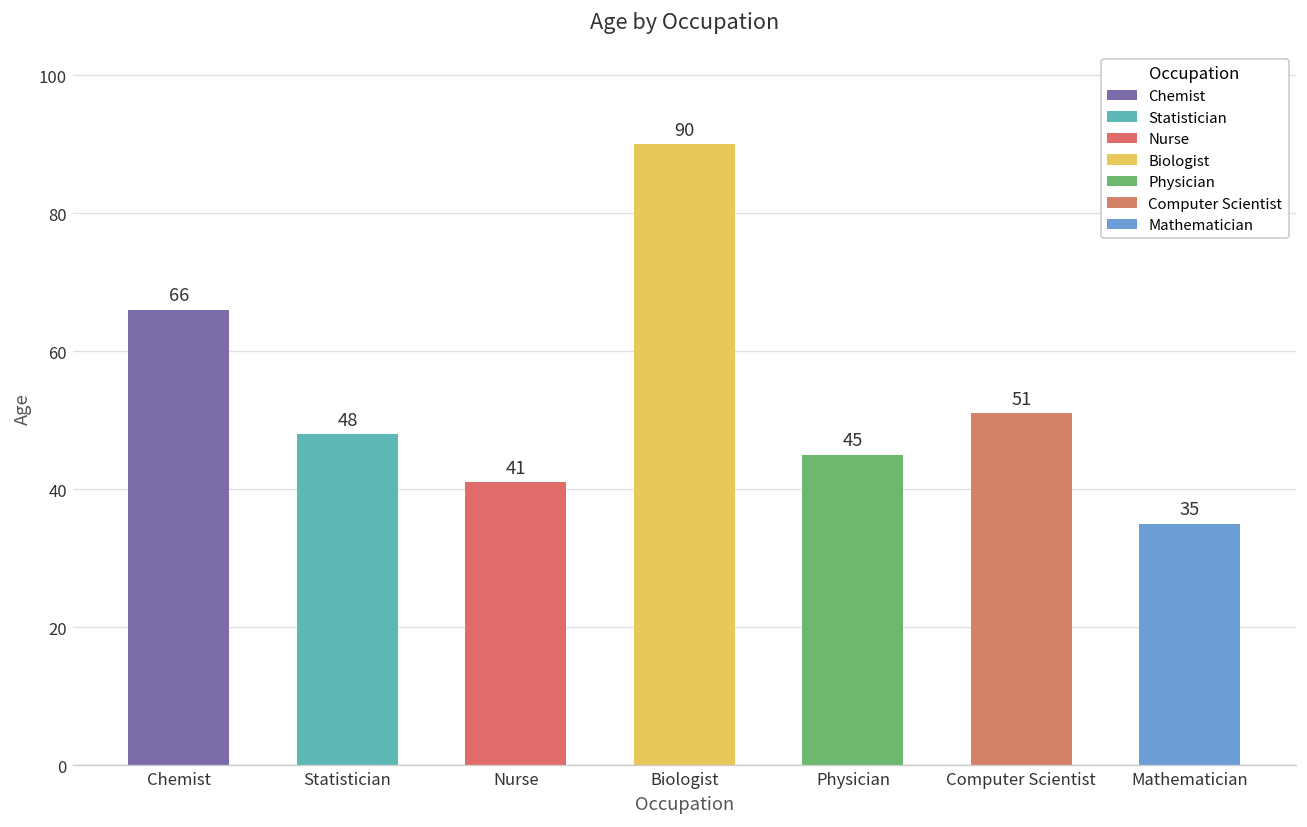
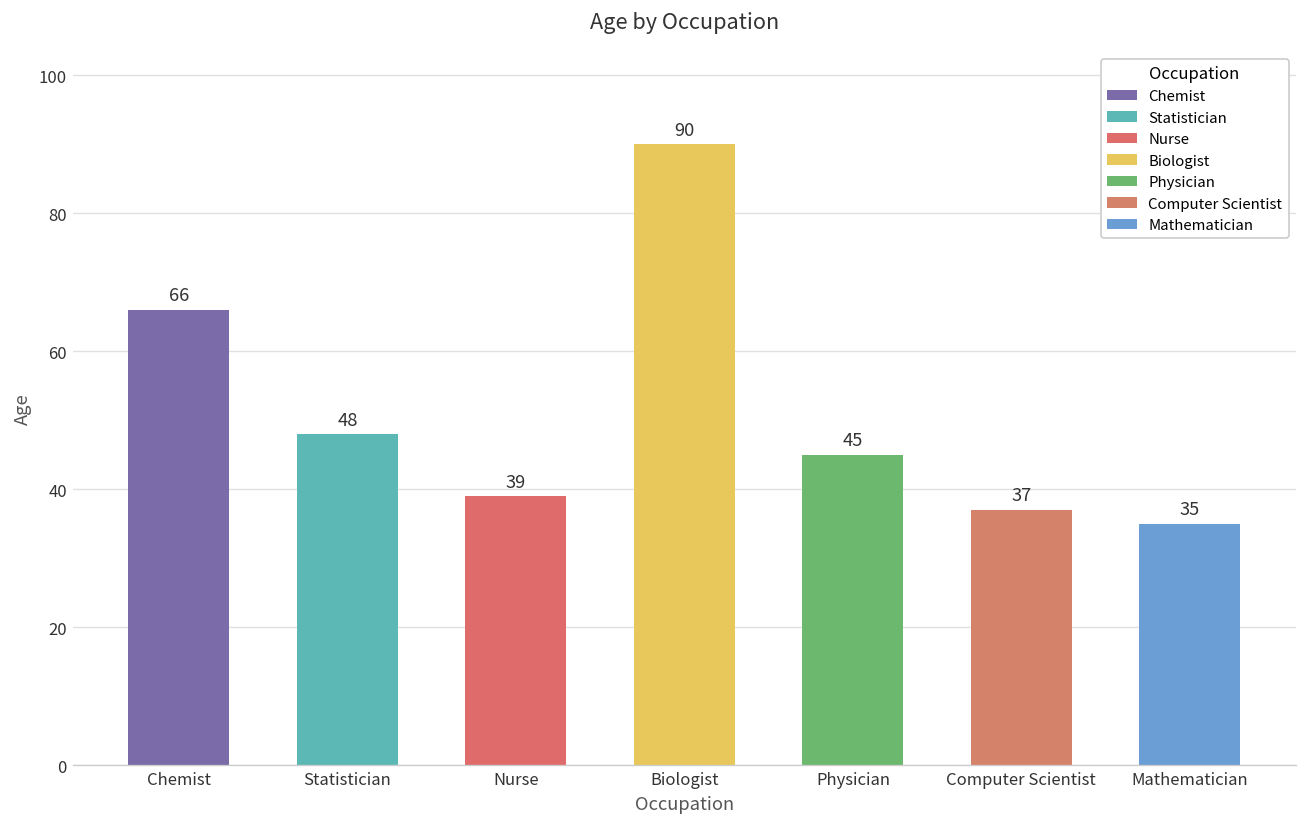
Nurse: 41 -> 39
Computer Scientist: 51 -> 37
